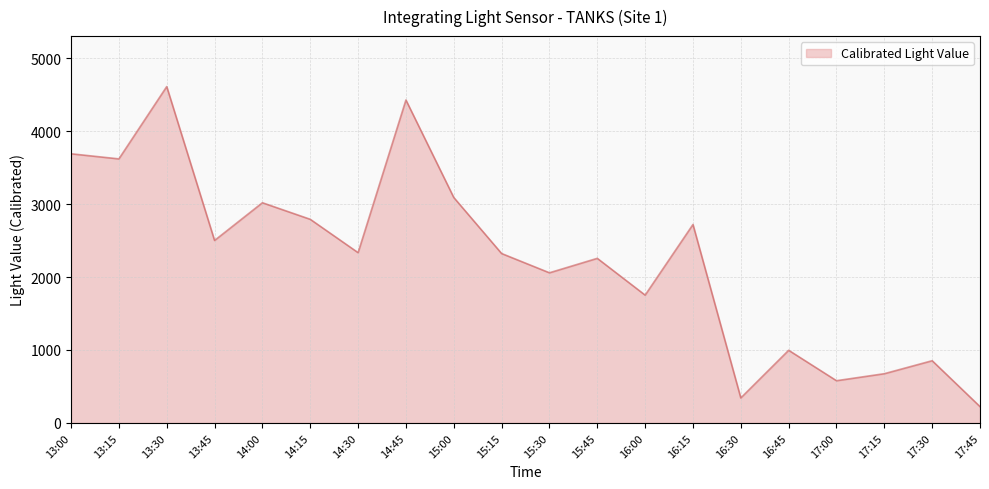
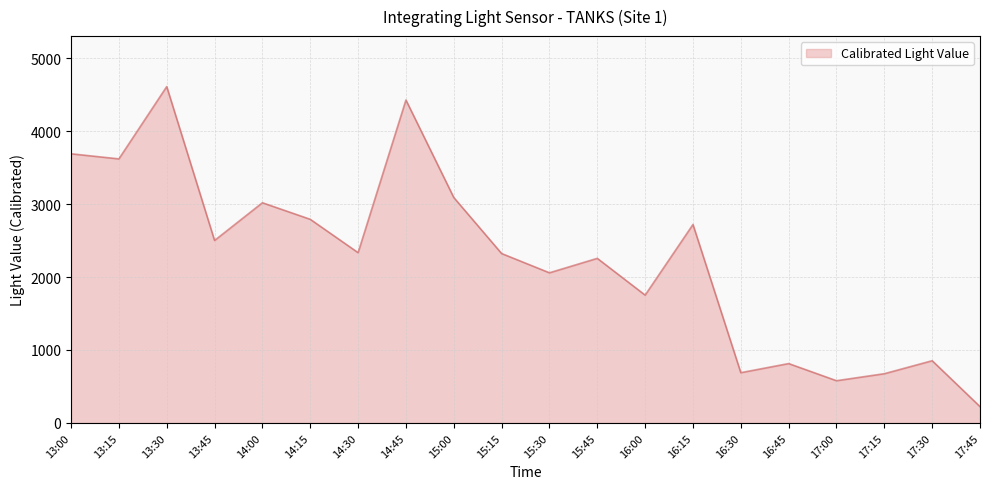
16:30: 300 -> 700
16:45: 1000 -> 800
